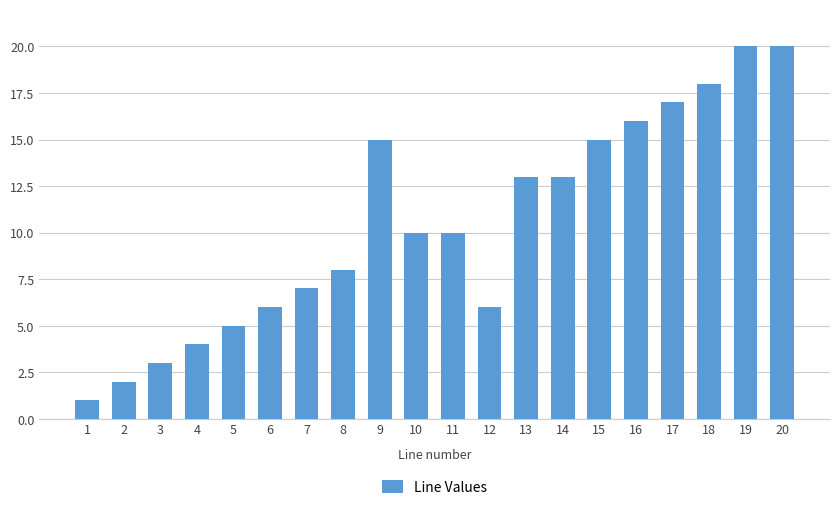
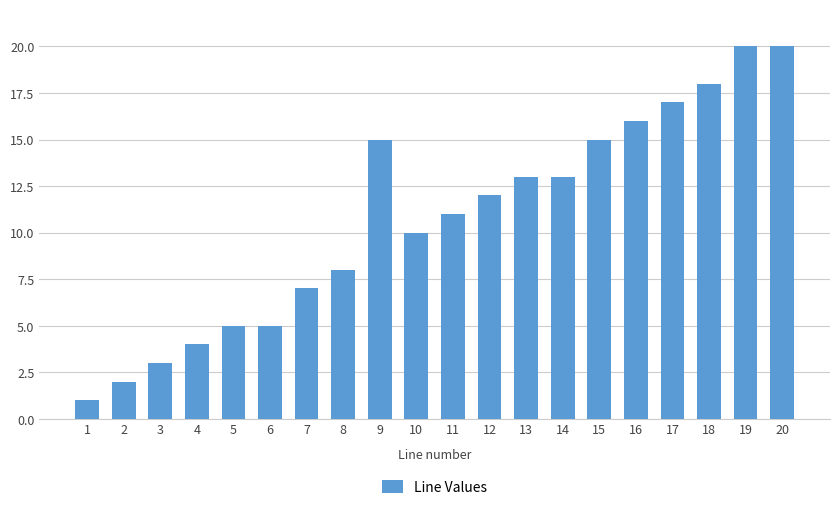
6: 6 -> 5
11: 10 -> 11
12: 6 -> 12
